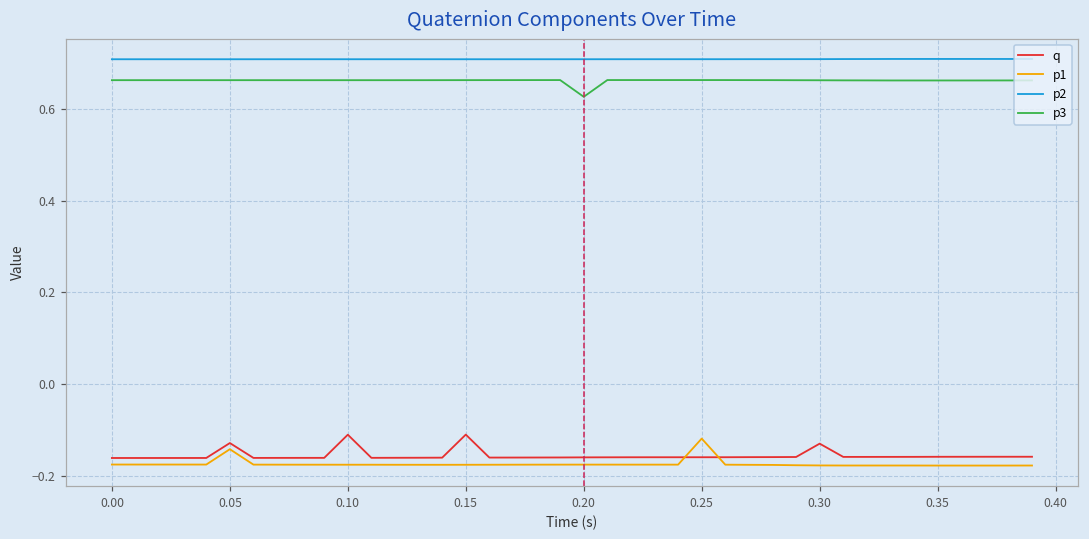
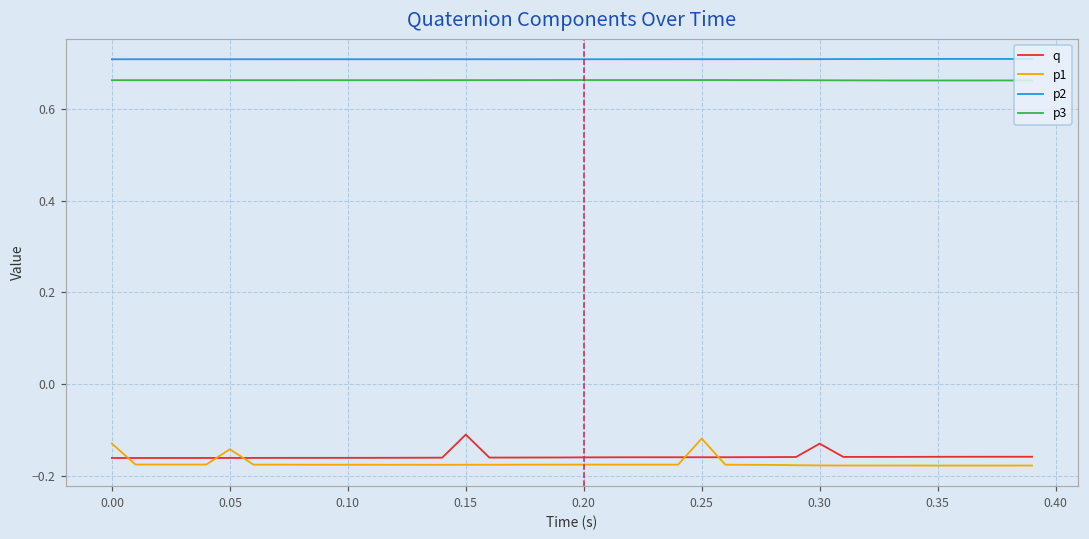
p1, 0.00: -0.18 -> -0.13
q, 0.05: -0.13 -> -0.16
q, 0.10: -0.11 -> -0.16
p3, 0.20: 0.63 -> 0.66
